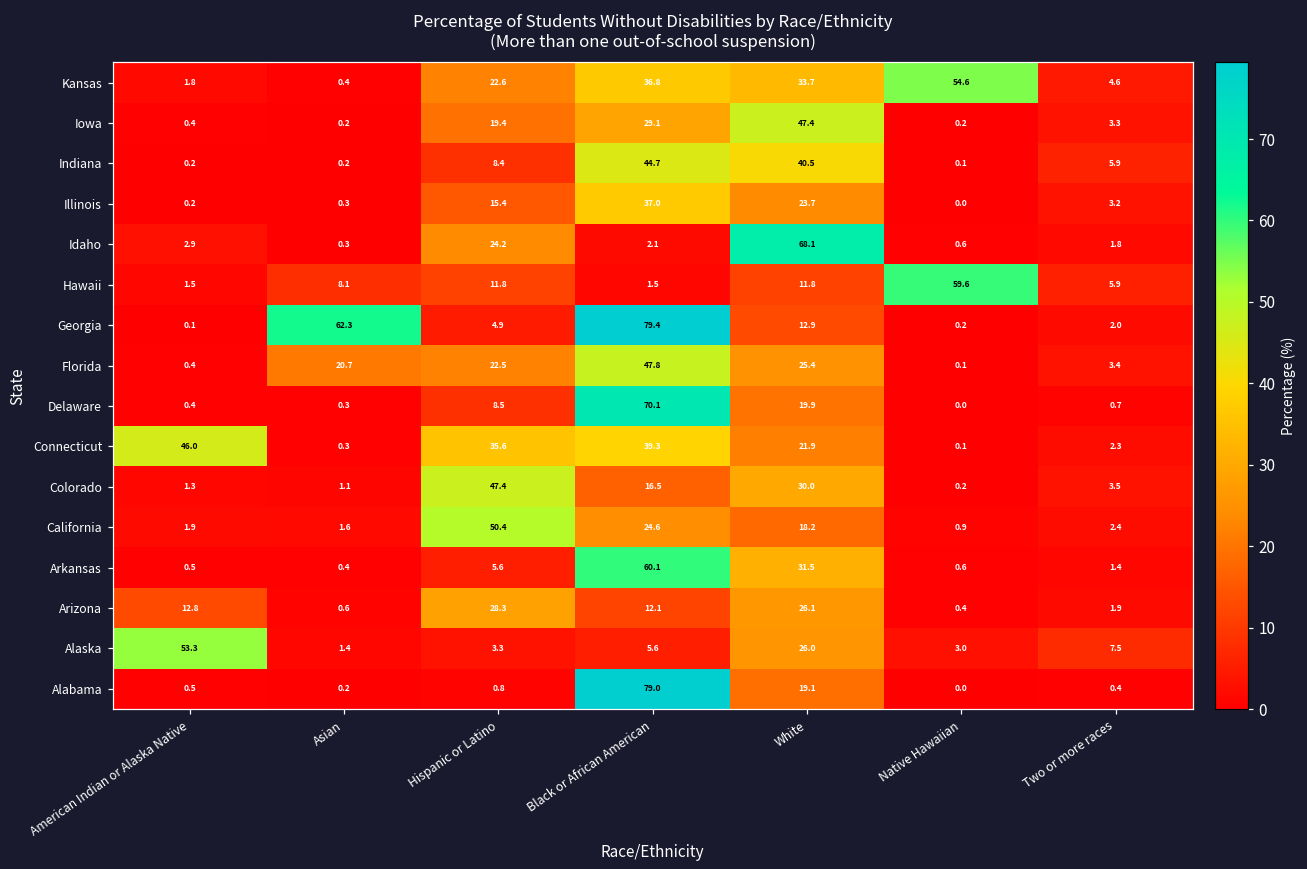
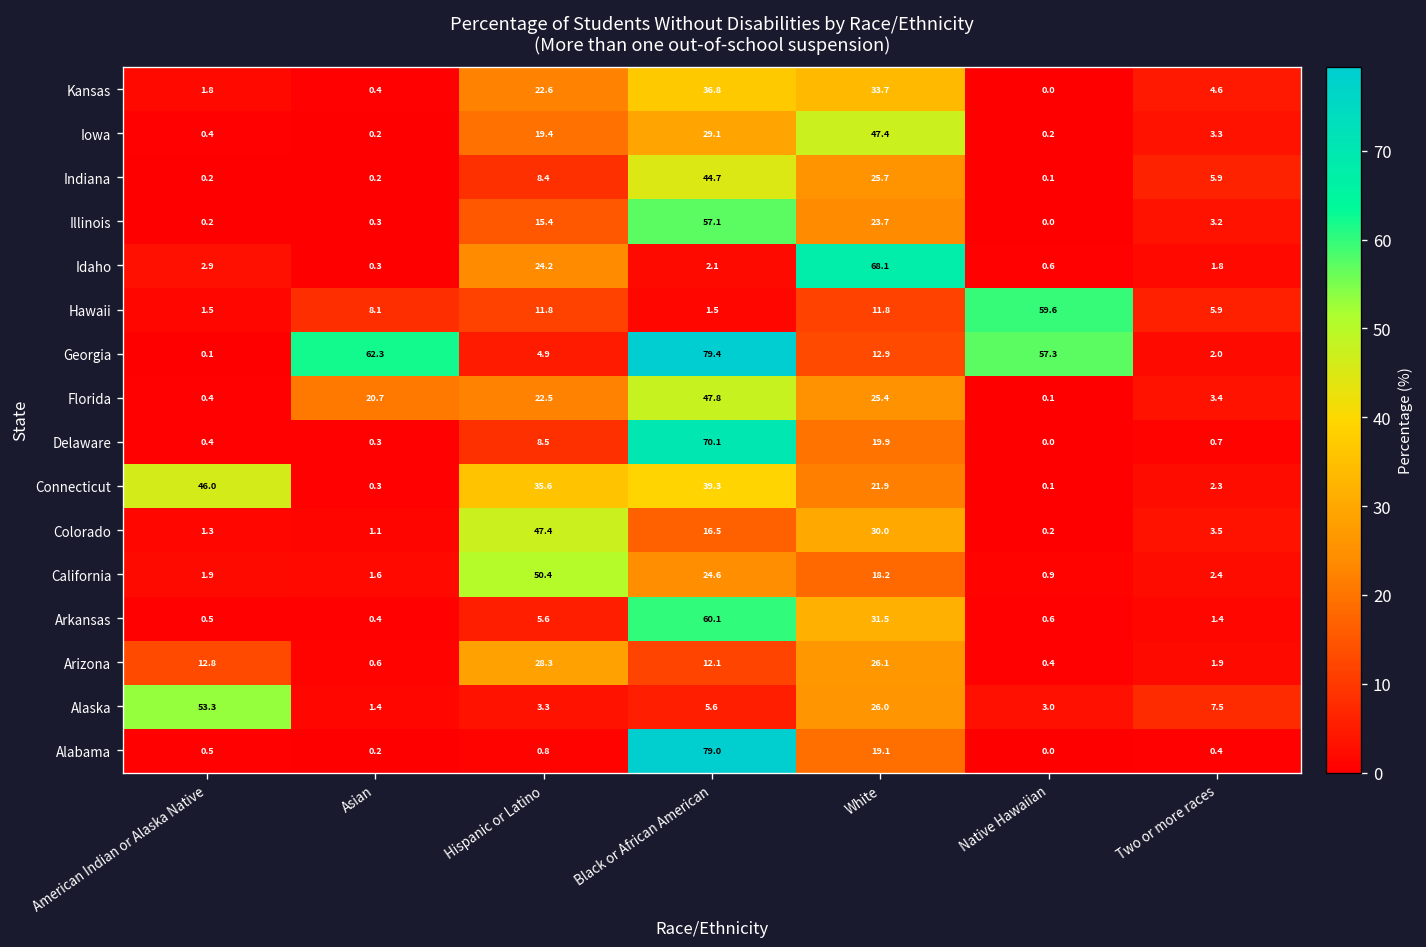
Kansas, Native Hawaiian: 54.6 -> 0.0
Indiana, White: 40.5 -> 25.7
Illinois, Black or African American: 37.0 -> 57.1
Georgia, Native Hawaiian: 0.2 -> 57.3
